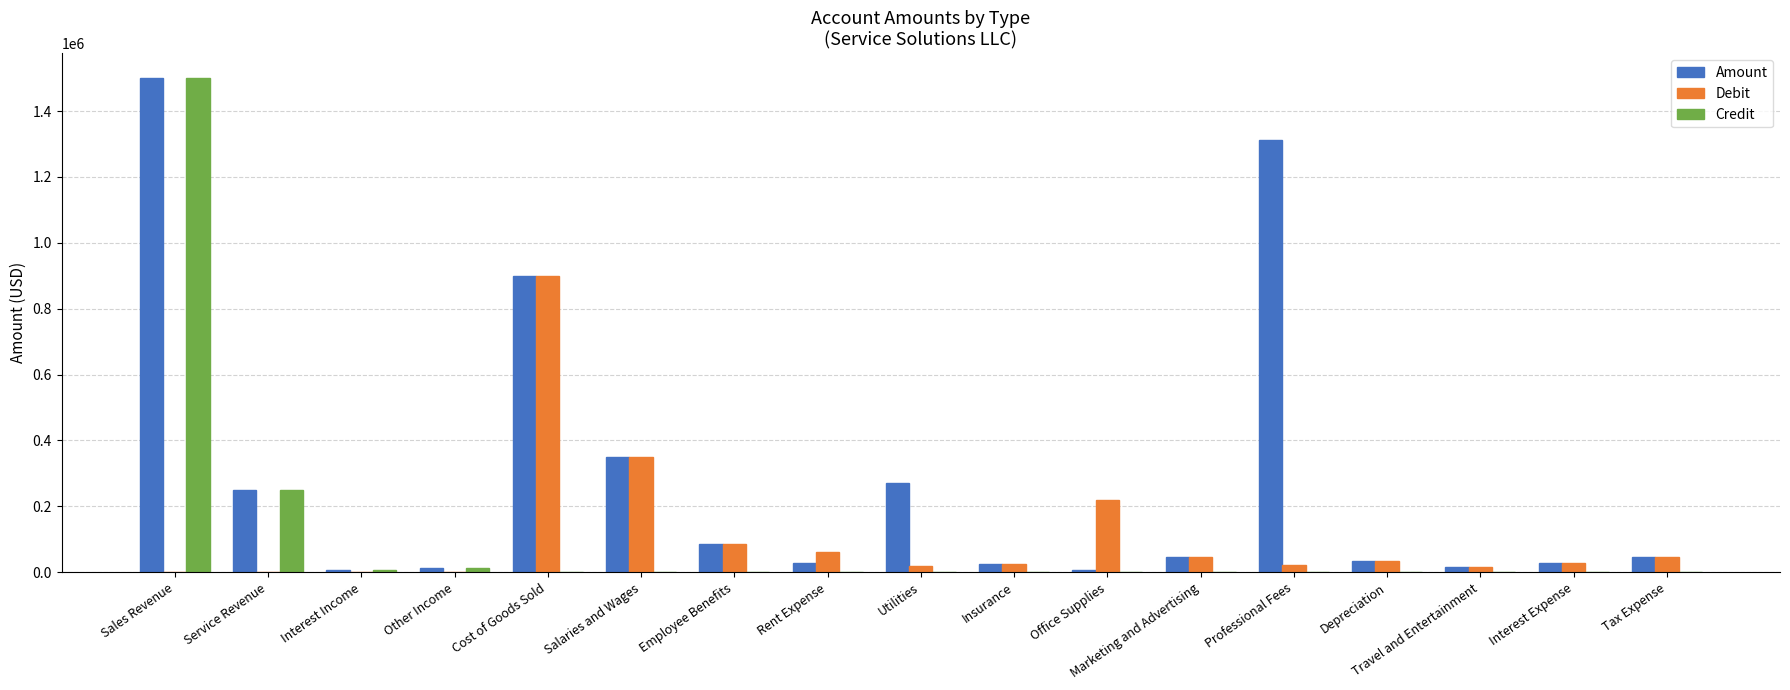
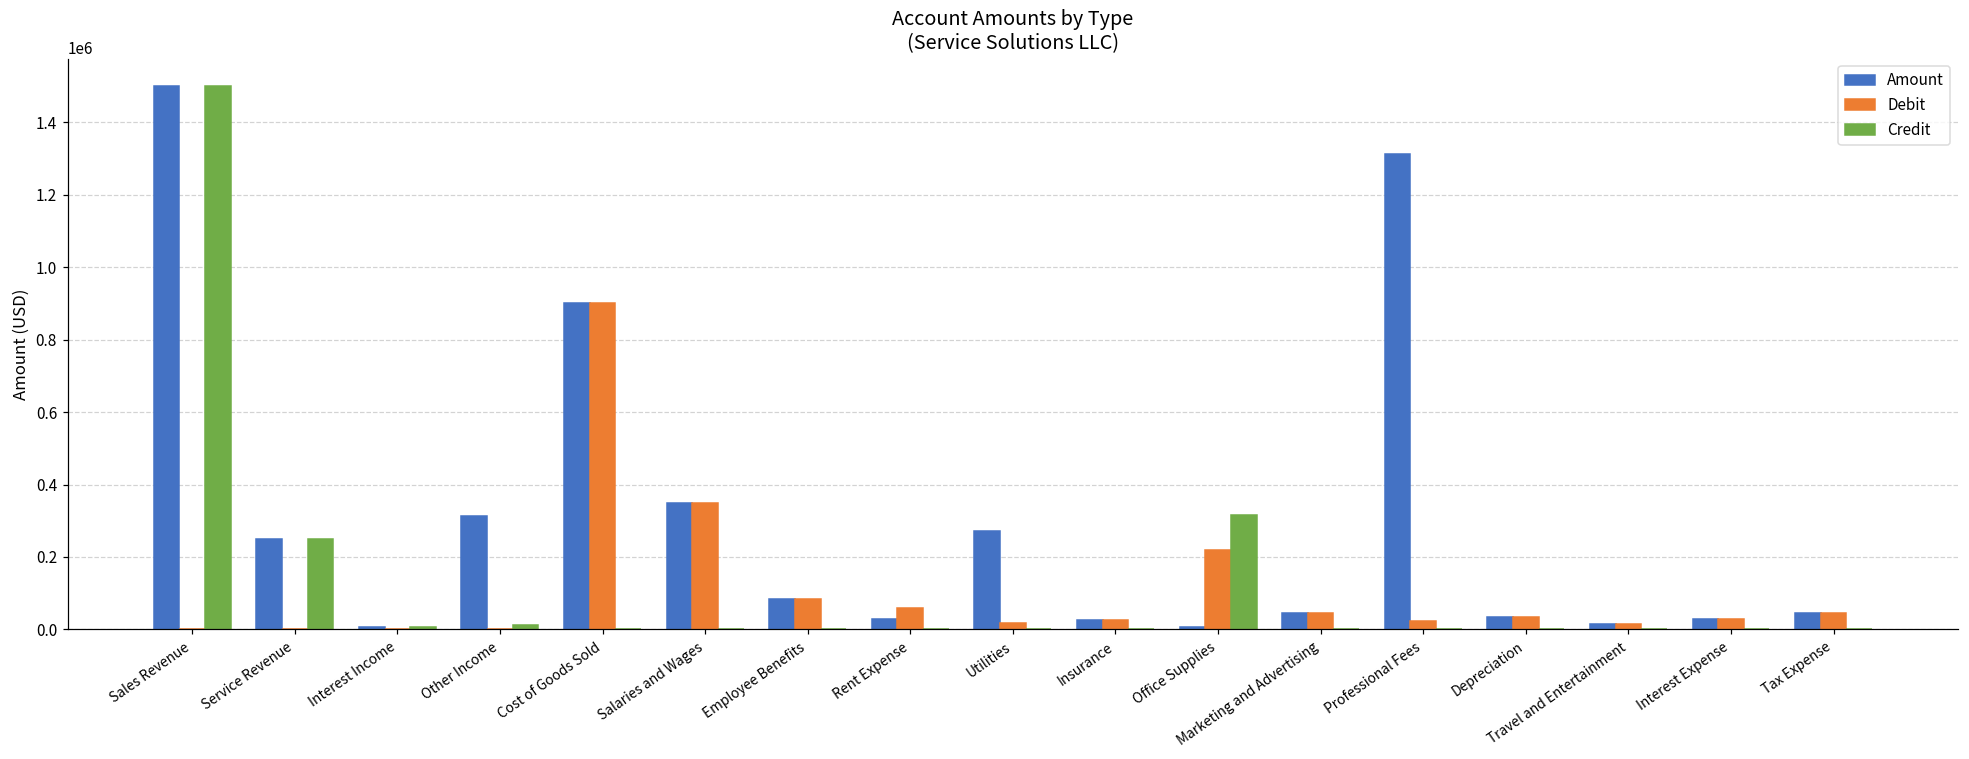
Amount, Other Income: 10000 -> 310000
Credit, Office Supplies: 0 -> 320000
